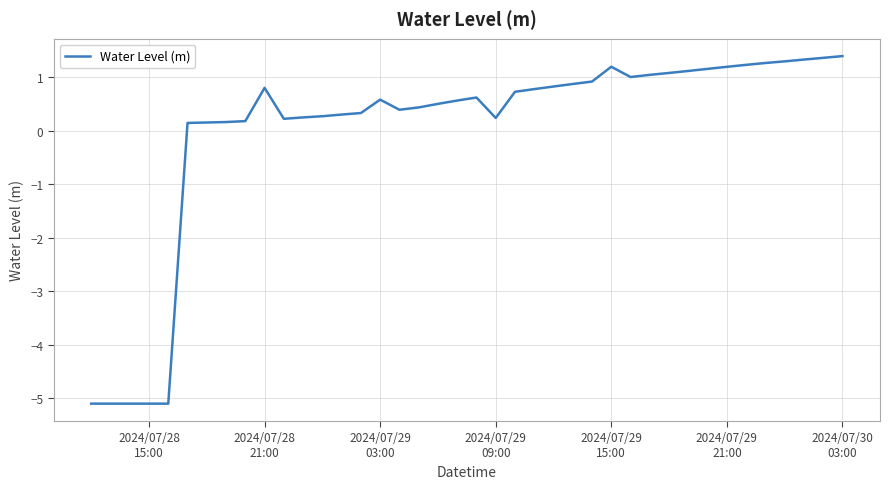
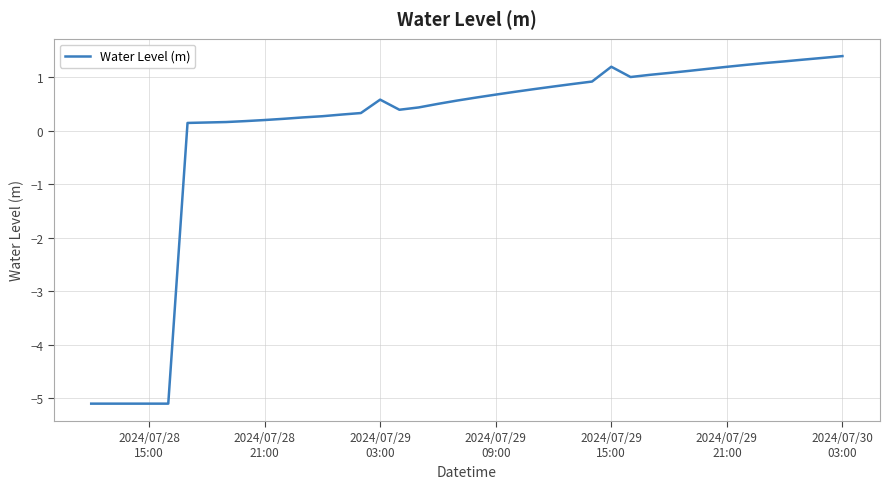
2024/07/28 21:00: 0.8 -> 0.2
2024/07/29 09:00: 0.2 -> 0.7
